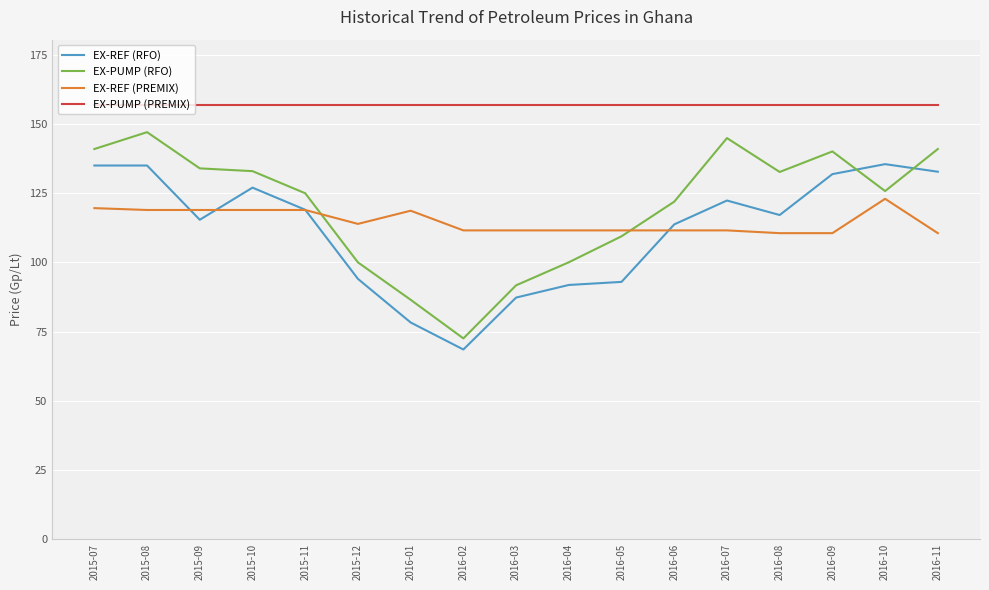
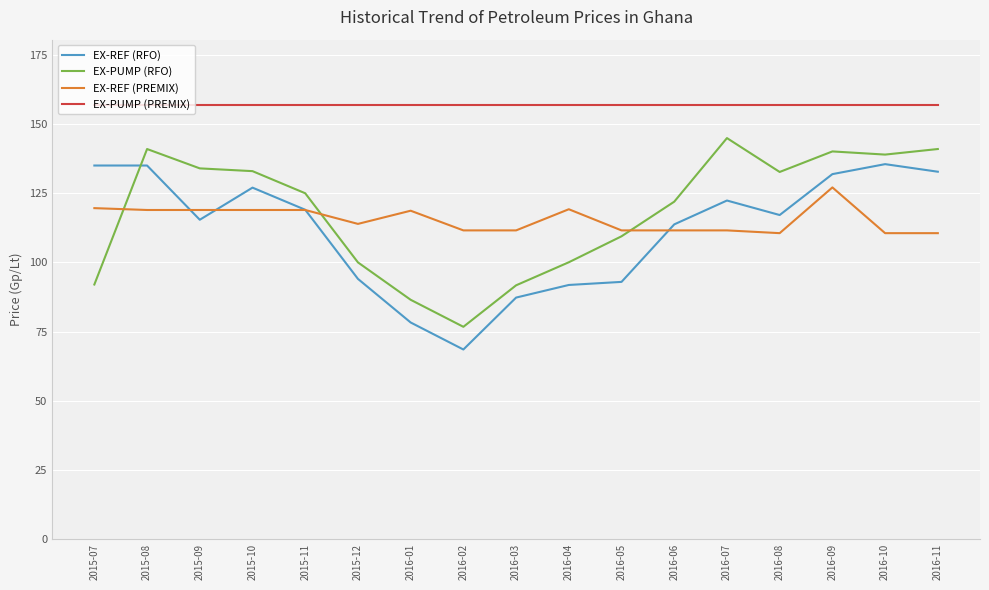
EX-PUMP (RFO), 2015-07: 141 -> 92
EX-PUMP (RFO), 2015-08: 147 -> 141
EX-PUMP (RFO), 2016-02: 73 -> 77
EX-REF (PREMIX), 2016-04: 112 -> 119
EX-REF (PREMIX), 2016-09: 111 -> 127
EX-PUMP (RFO), 2016-10: 126 -> 139
EX-REF (PREMIX), 2016-10: 123 -> 111
